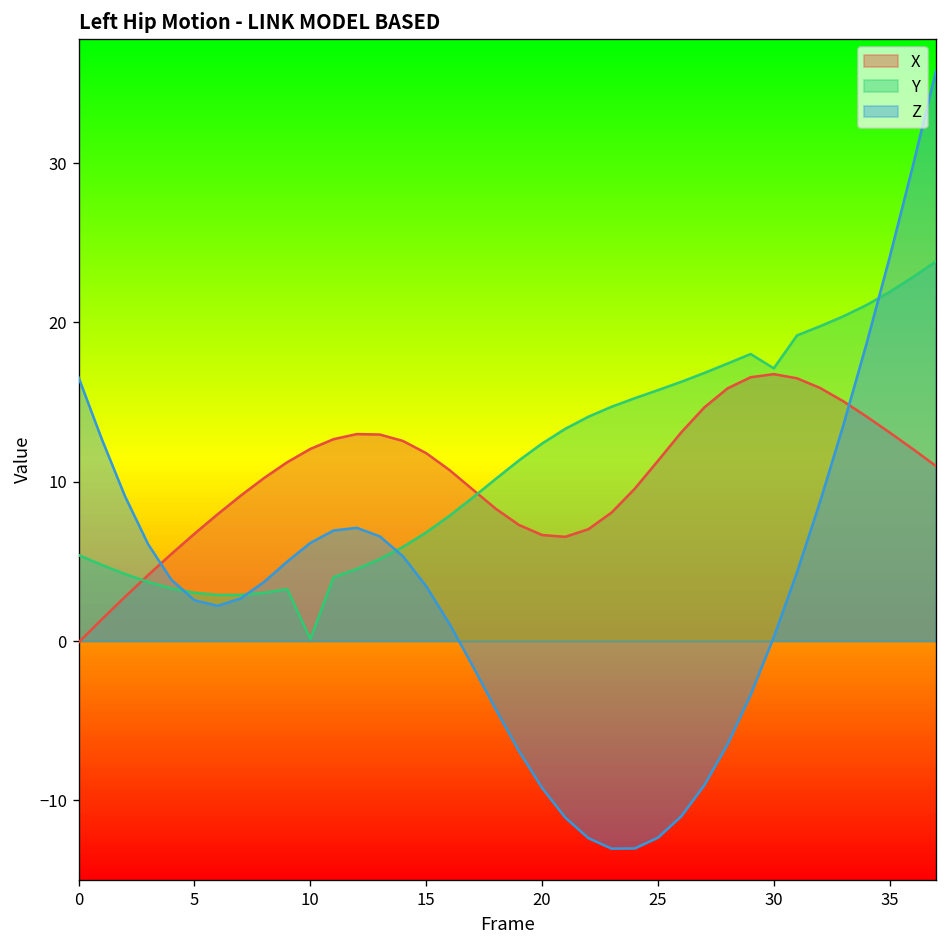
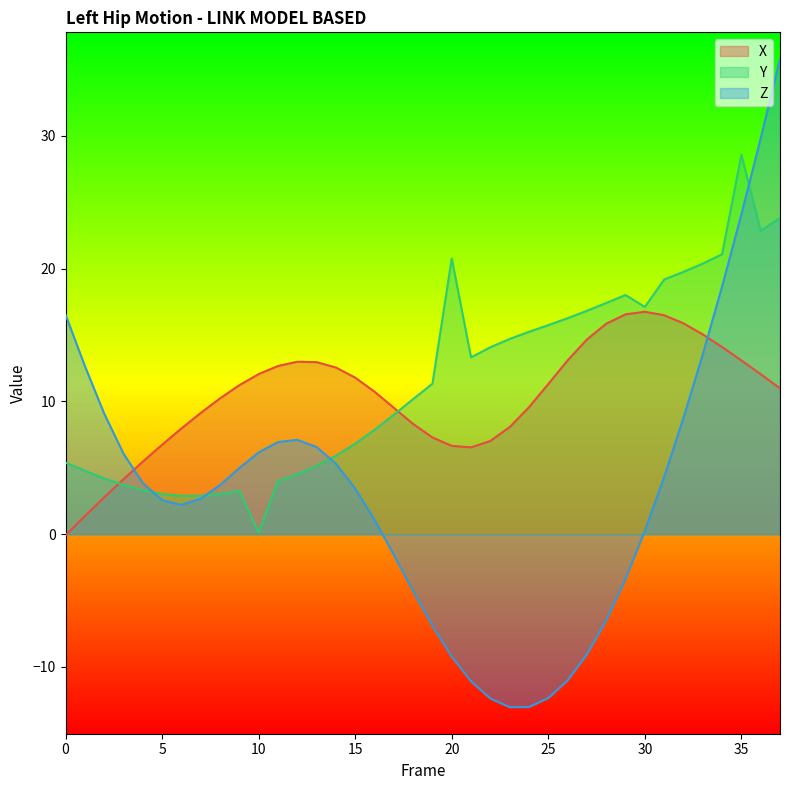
Y, 20: 12.4 -> 20.8
Y, 35: 21.9 -> 28.6
